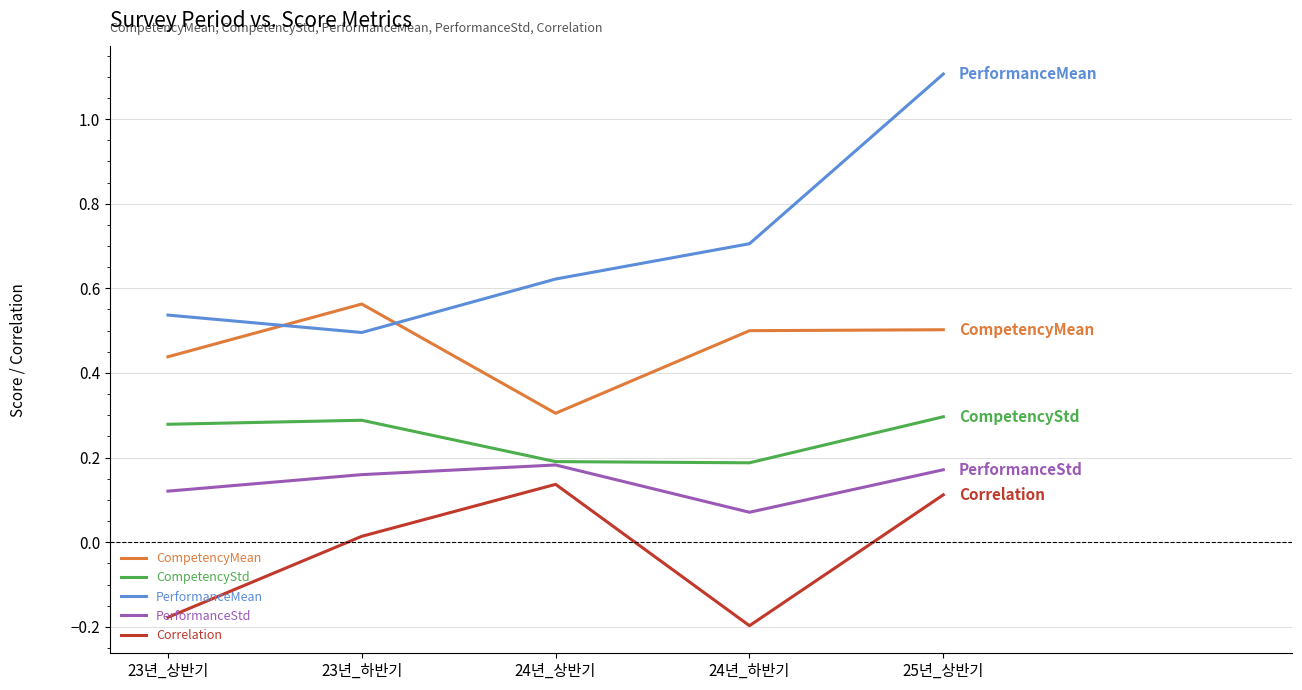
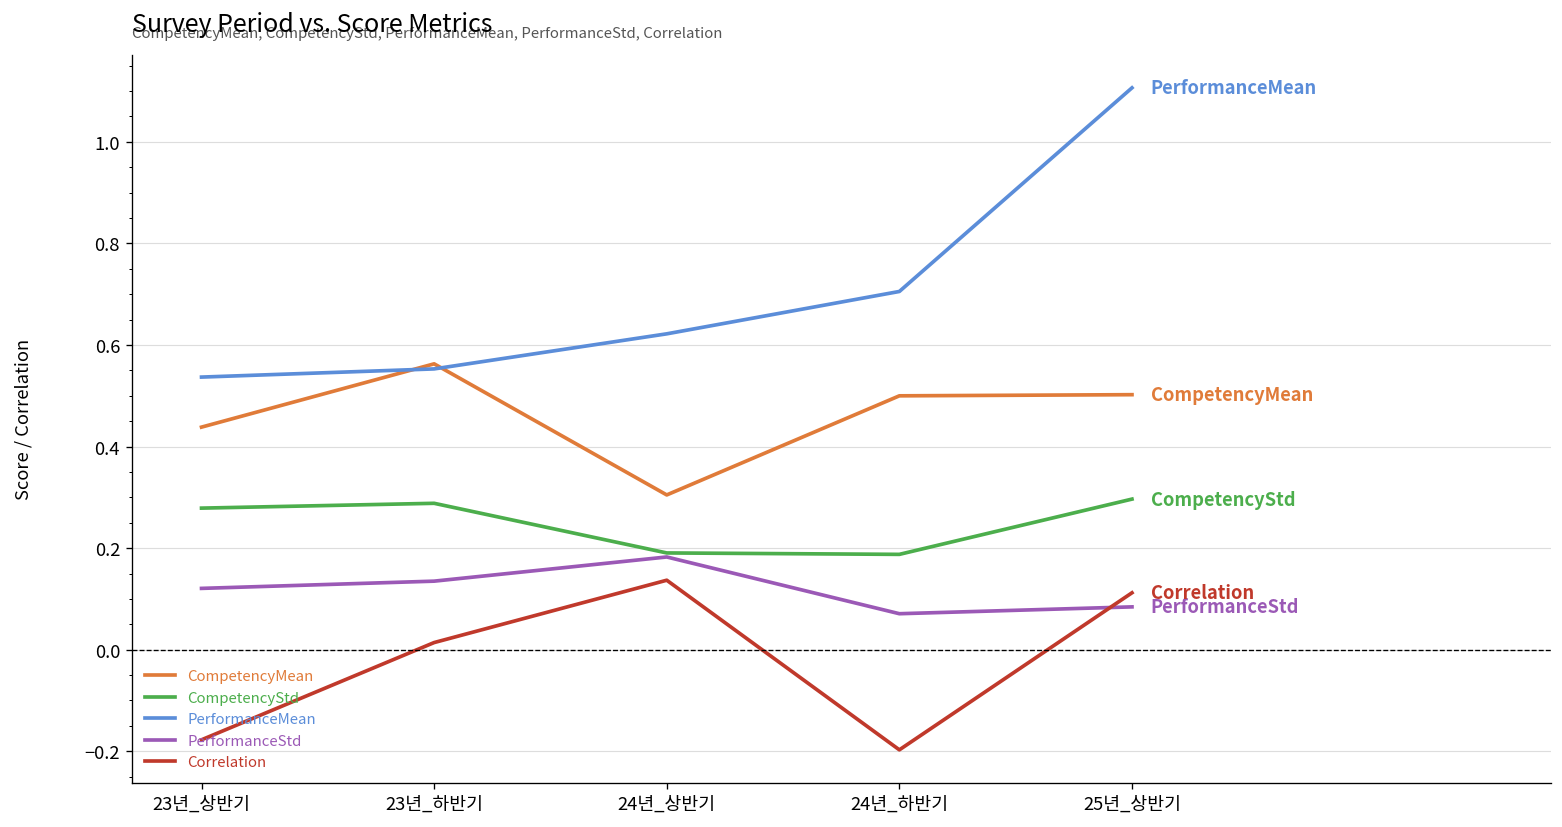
PerformanceMean, 23년_하반기: 0.50 -> 0.55
PerformanceStd, 23년_하반기: 0.16 -> 0.13
PerformanceStd, 25년_상반기: 0.17 -> 0.08
